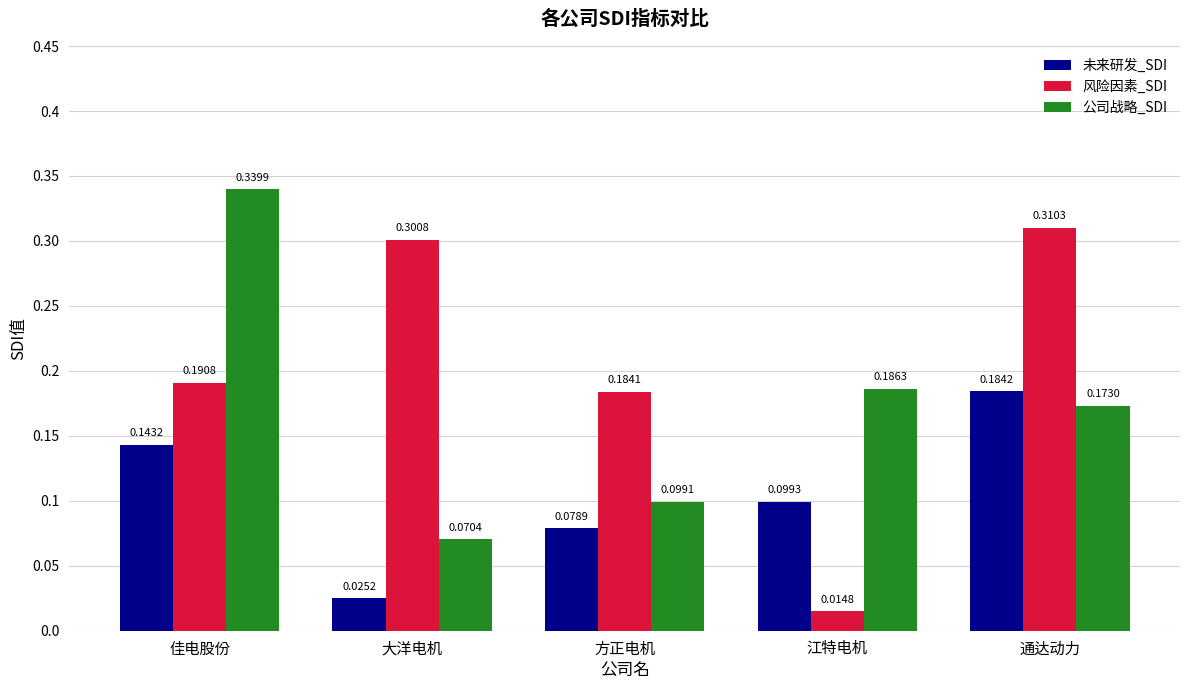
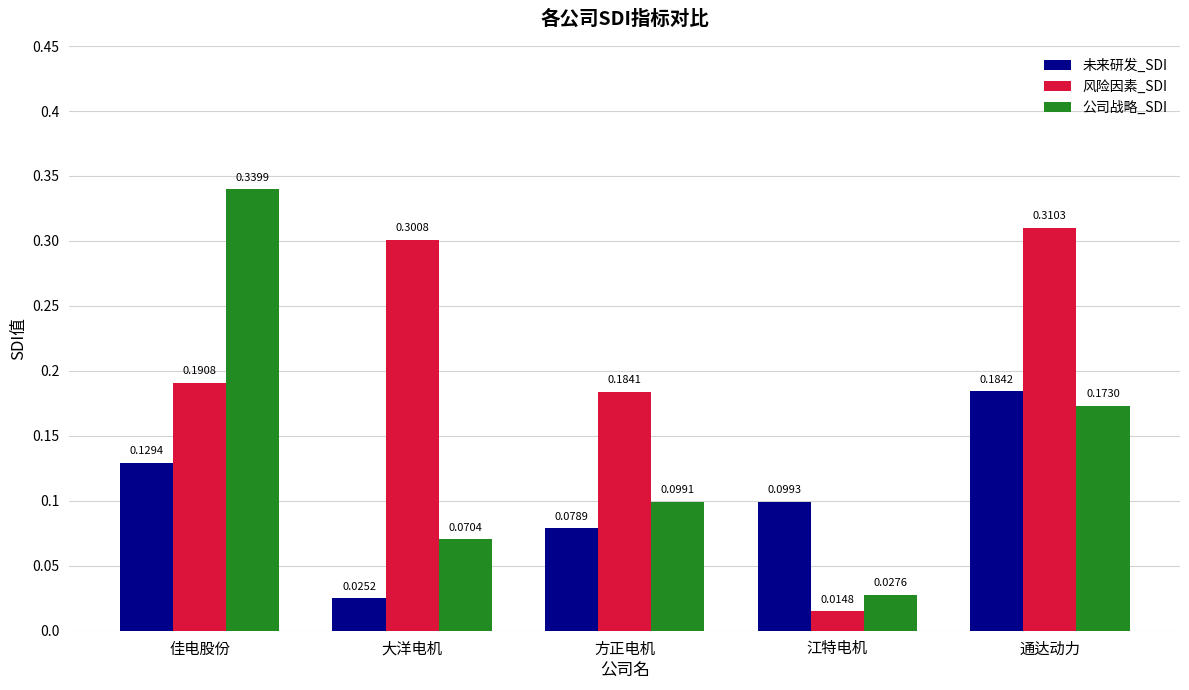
未来研发_SDI, 佳电股份: 0.1432 -> 0.1294
公司战略_SDI, 江特电机: 0.1863 -> 0.0276
